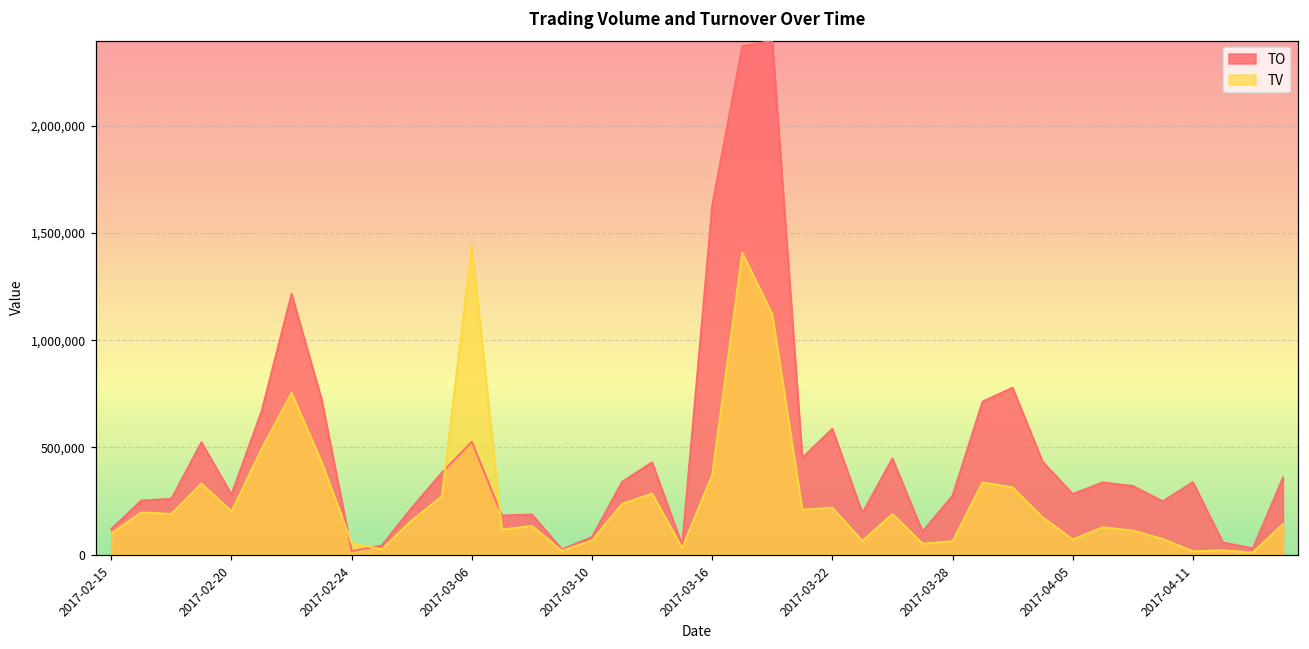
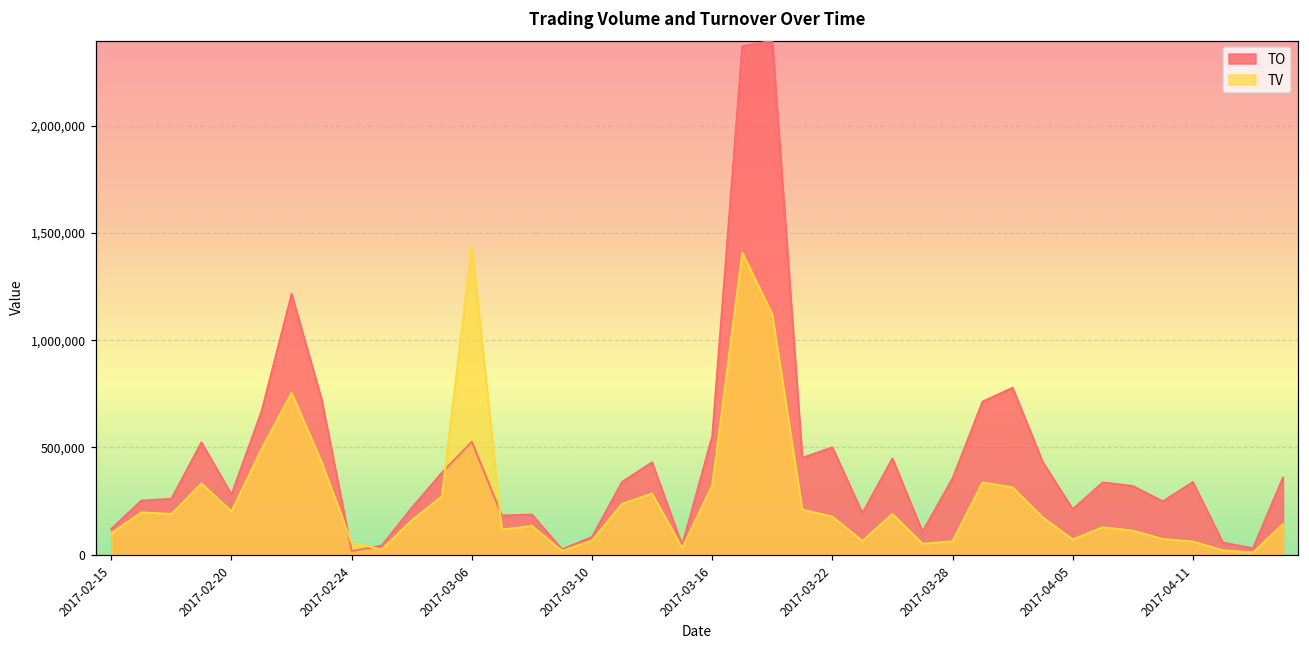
TO, 2017-03-16: 1,630,000 -> 550,000
TV, 2017-03-16: 370,000 -> 320,000
TO, 2017-03-22: 590,000 -> 500,000
TV, 2017-03-22: 220,000 -> 180,000
TO, 2017-03-28: 280,000 -> 360,000
TO, 2017-04-05: 280,000 -> 210,000
TV, 2017-04-11: 20,000 -> 60,000
